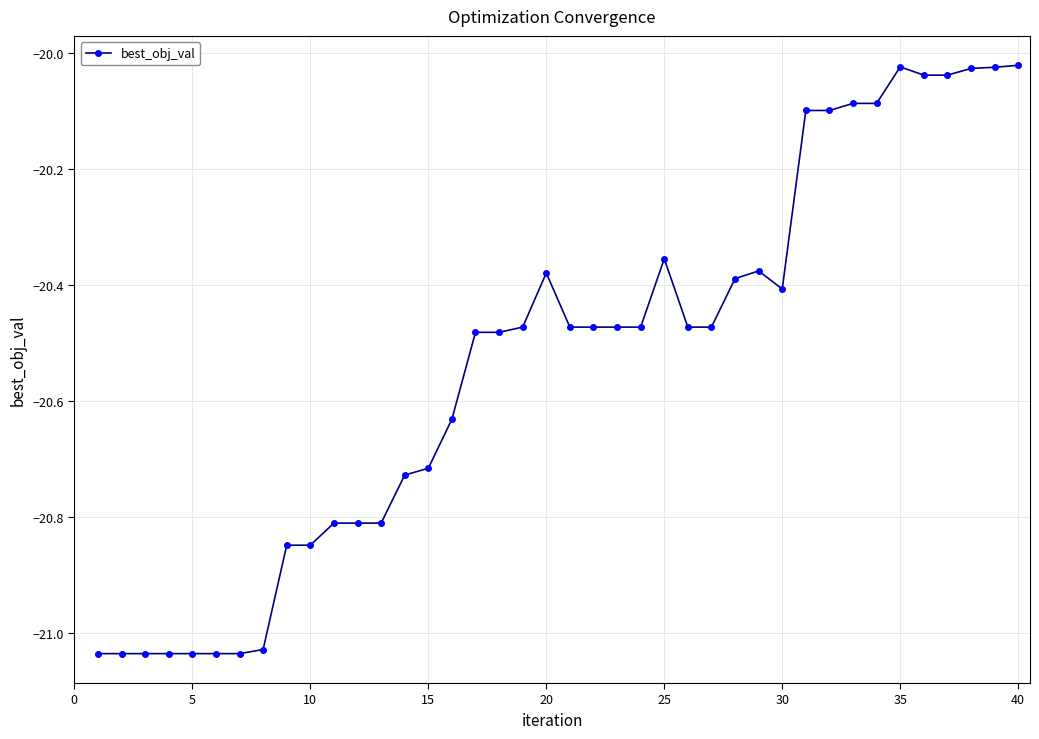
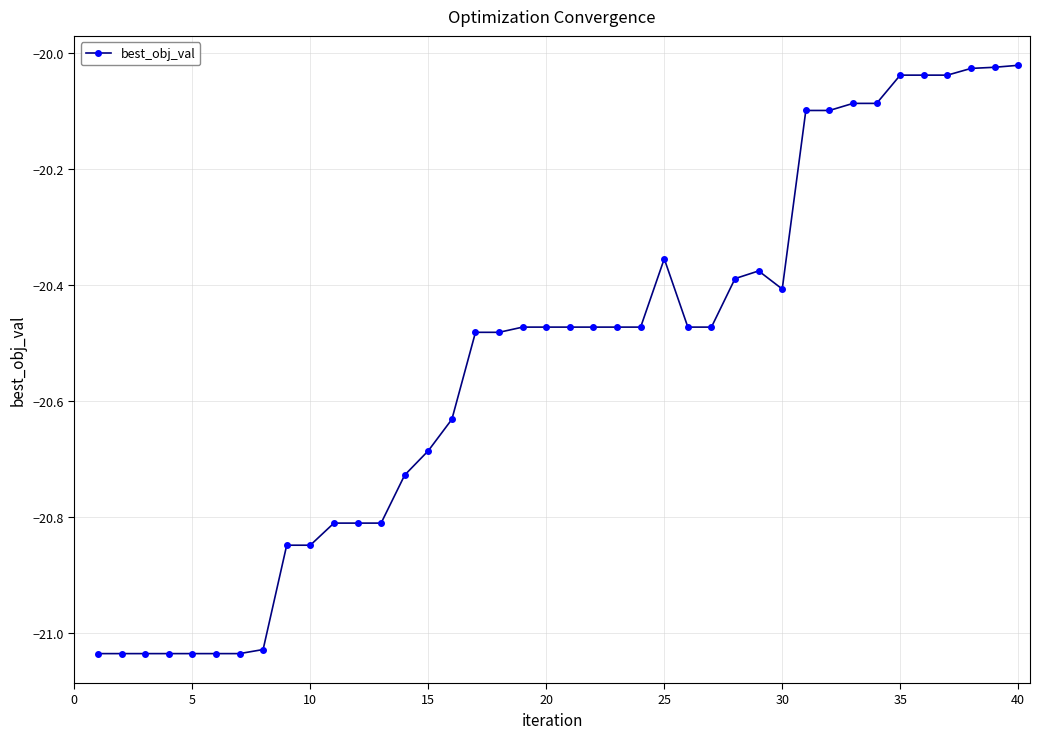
15: -20.72 -> -20.69
20: -20.38 -> -20.47
35: -20.02 -> -20.04
